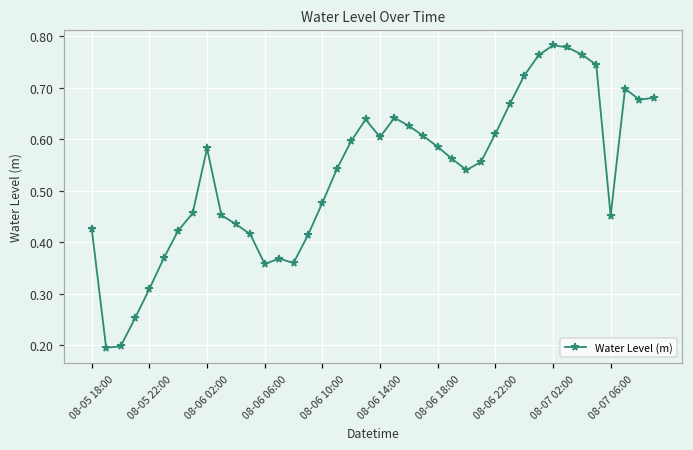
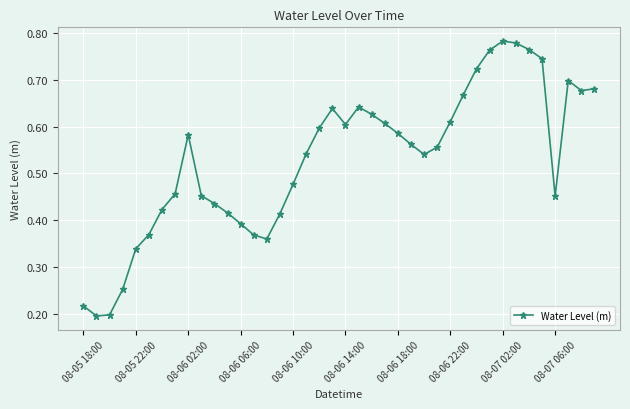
08-05 18:00: 0.43 -> 0.22
08-05 22:00: 0.31 -> 0.34
08-06 06:00: 0.36 -> 0.39
